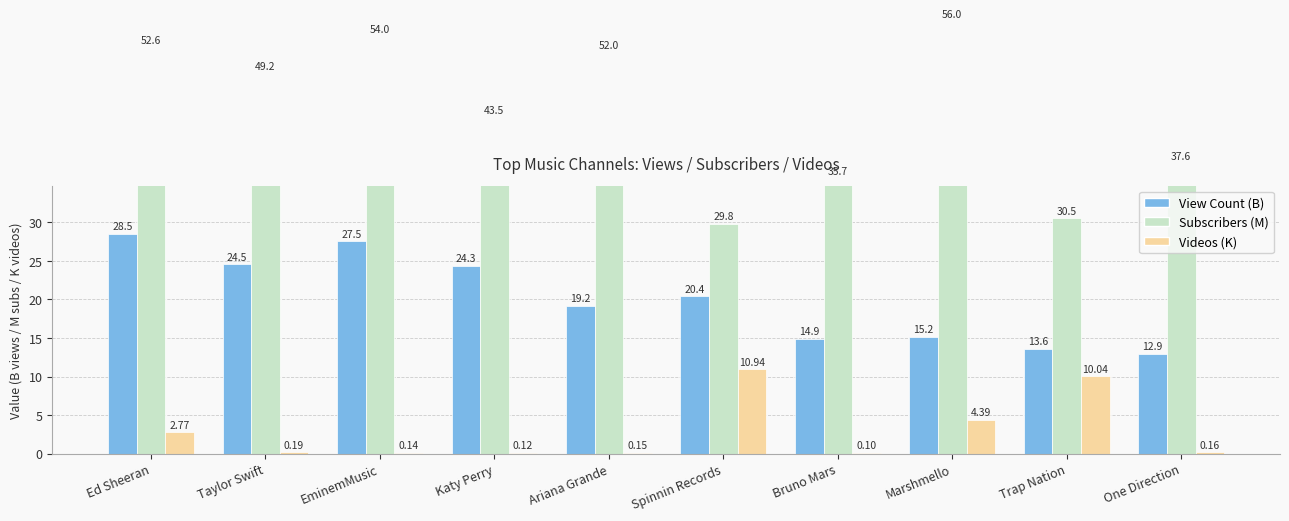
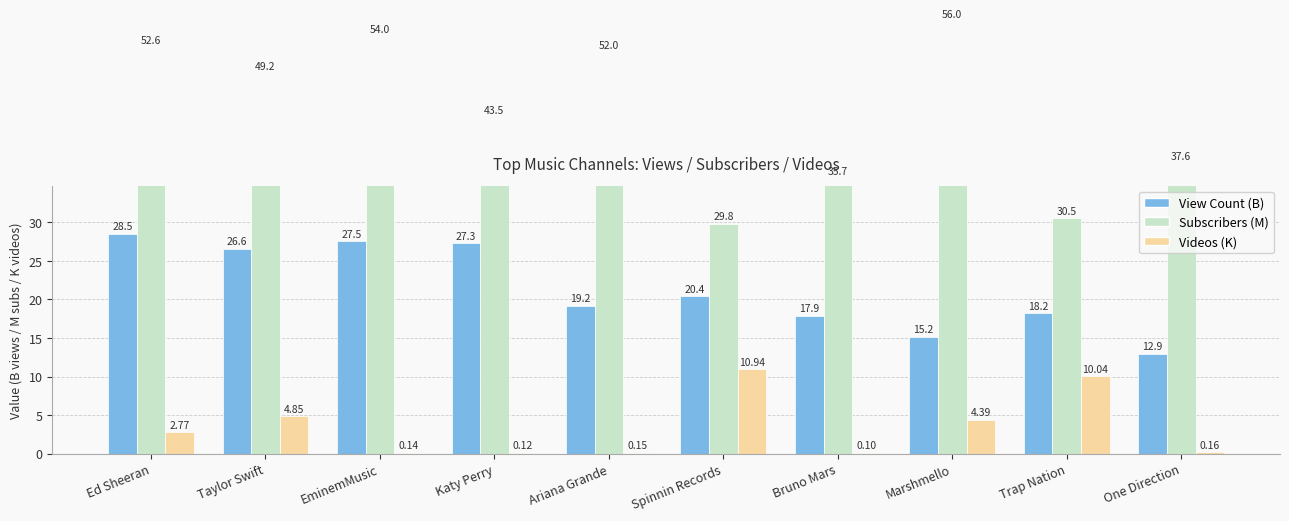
View Count (B), Taylor Swift: 24.5 -> 26.6
Videos (K), Taylor Swift: 0.19 -> 4.85
View Count (B), Katy Perry: 24.3 -> 27.3
View Count (B), Bruno Mars: 14.9 -> 17.9
View Count (B), Trap Nation: 13.6 -> 18.2
